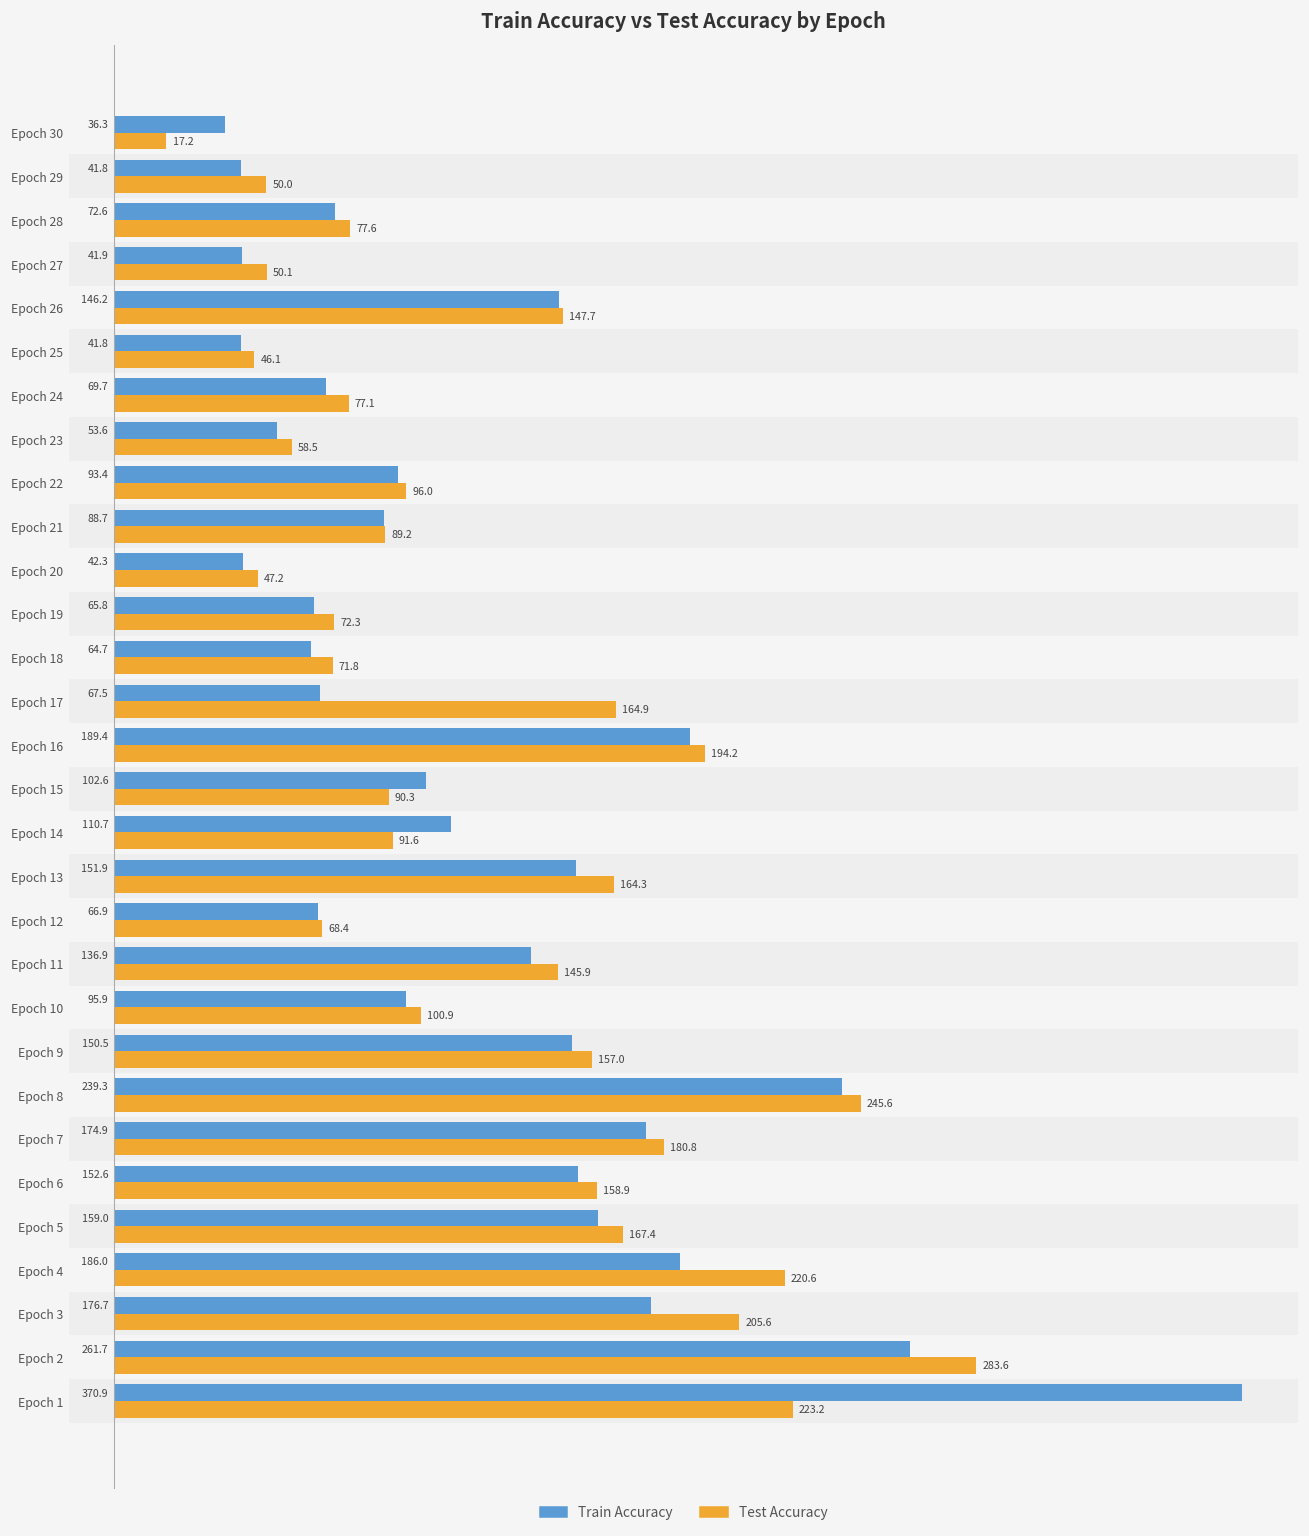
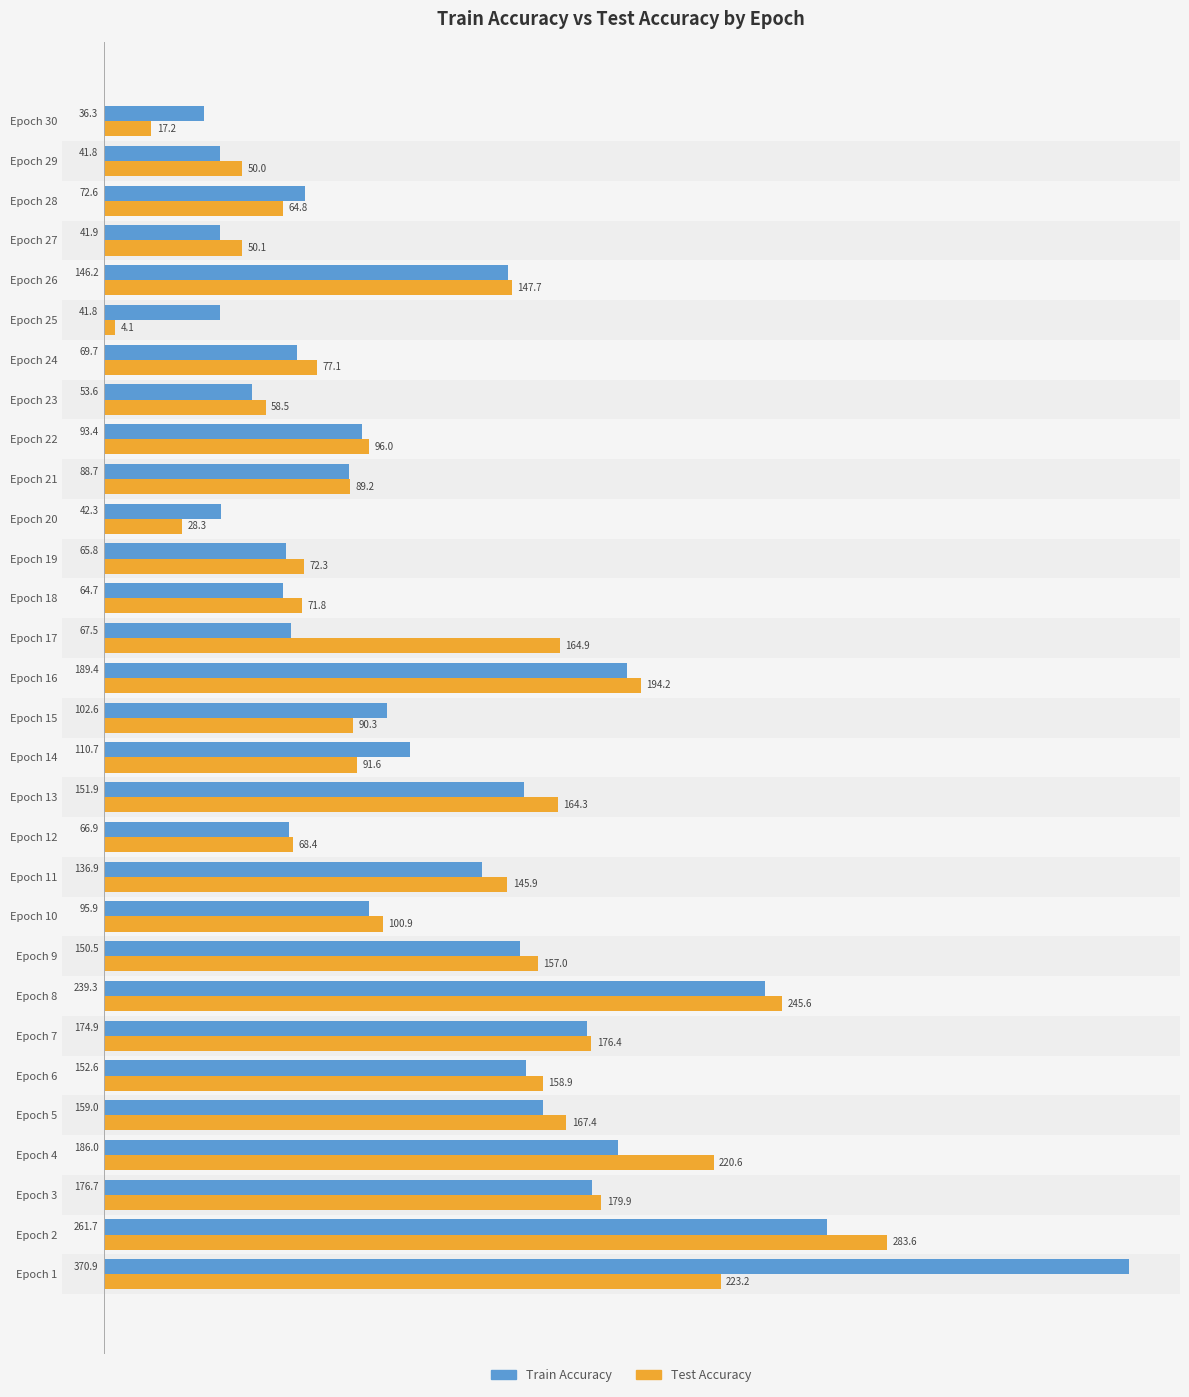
Test Accuracy, Epoch 28: 77.6 -> 64.8
Test Accuracy, Epoch 25: 46.1 -> 4.1
Test Accuracy, Epoch 20: 47.2 -> 28.3
Test Accuracy, Epoch 7: 180.8 -> 176.4
Test Accuracy, Epoch 3: 205.6 -> 179.9
